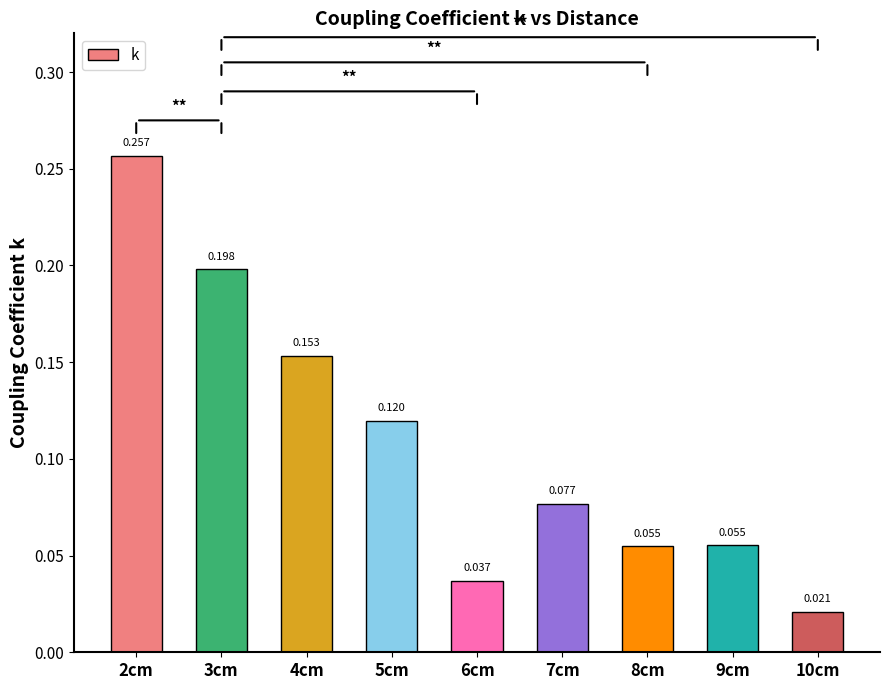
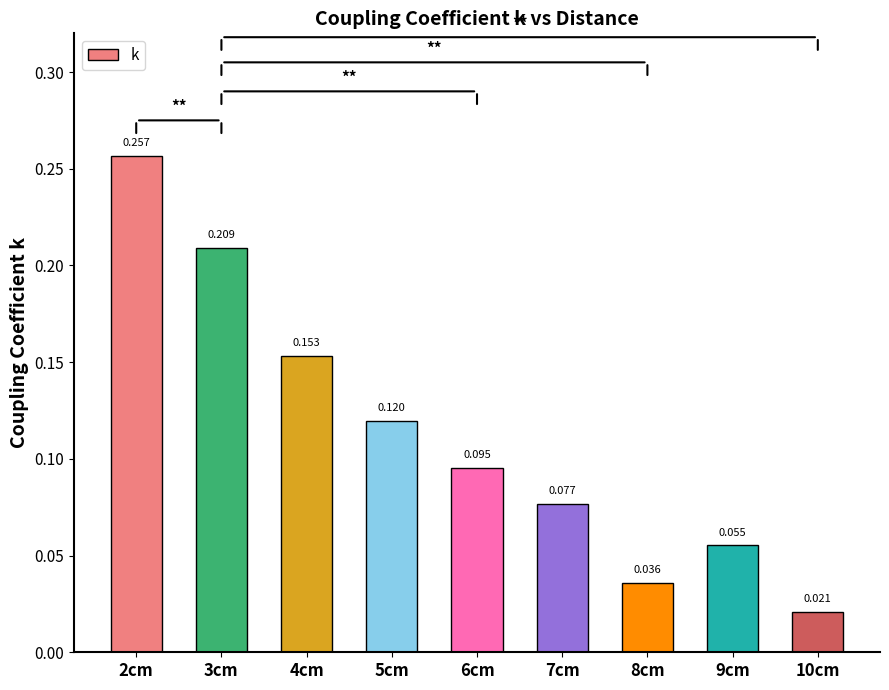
3cm: 0.198 -> 0.209
6cm: 0.037 -> 0.095
8cm: 0.055 -> 0.036
